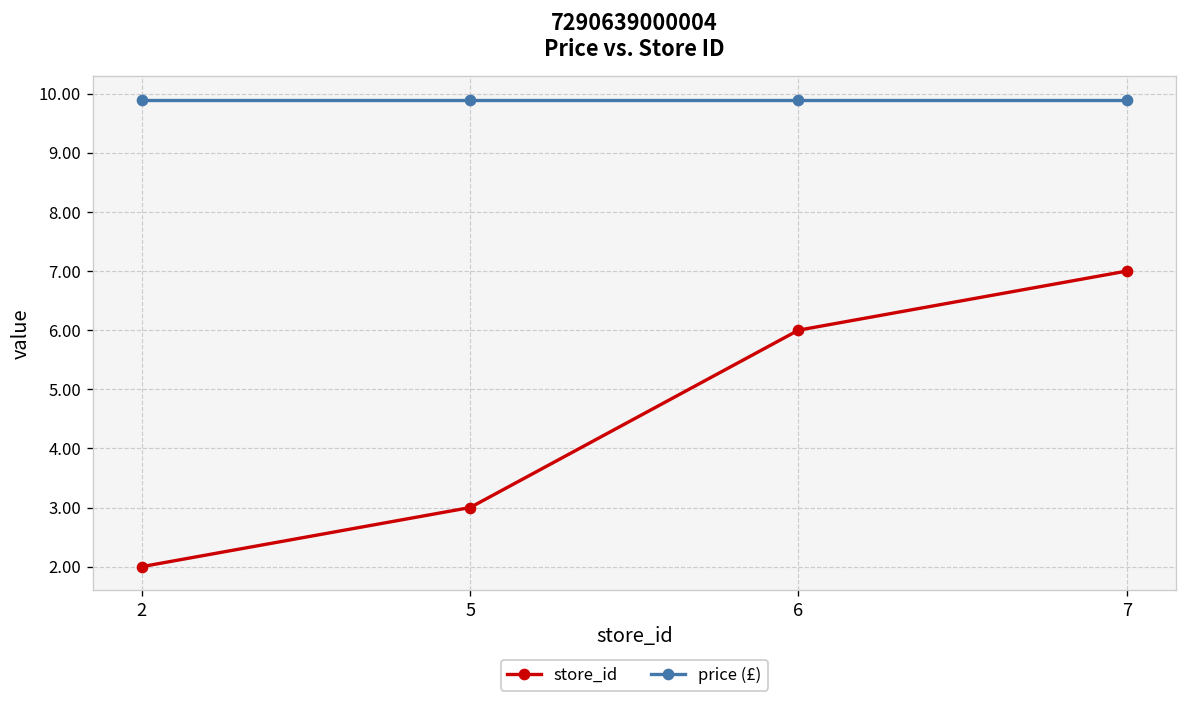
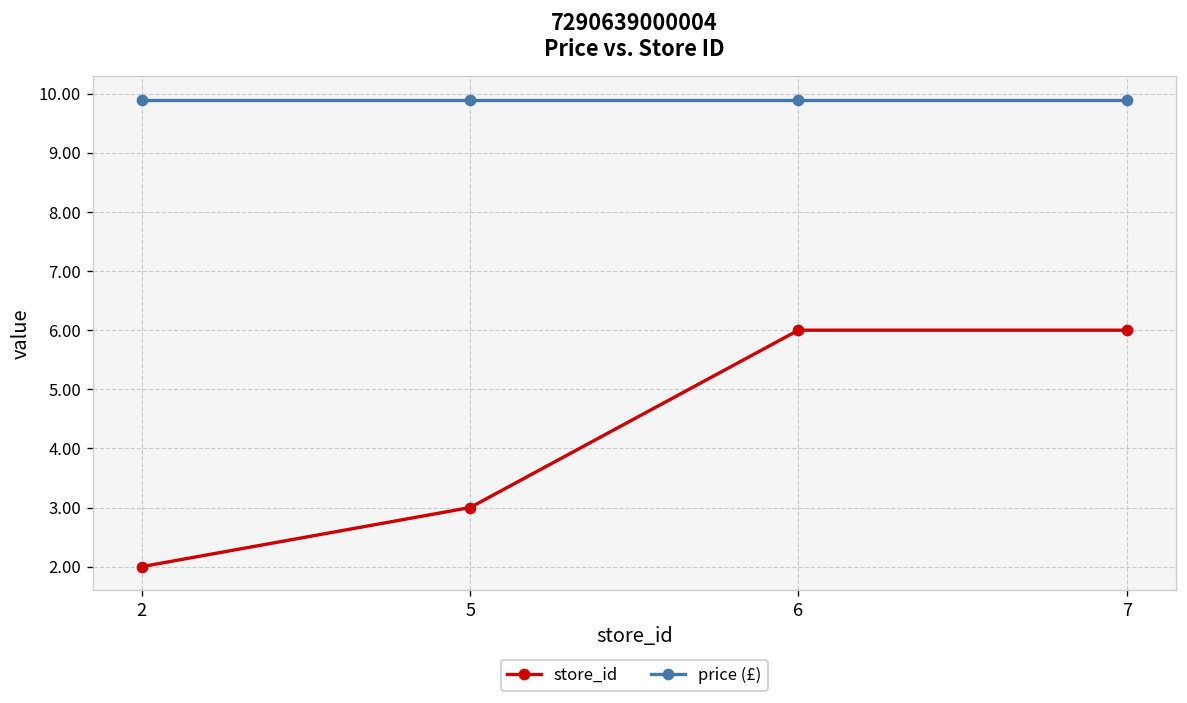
store_id, 7: 7 -> 6
